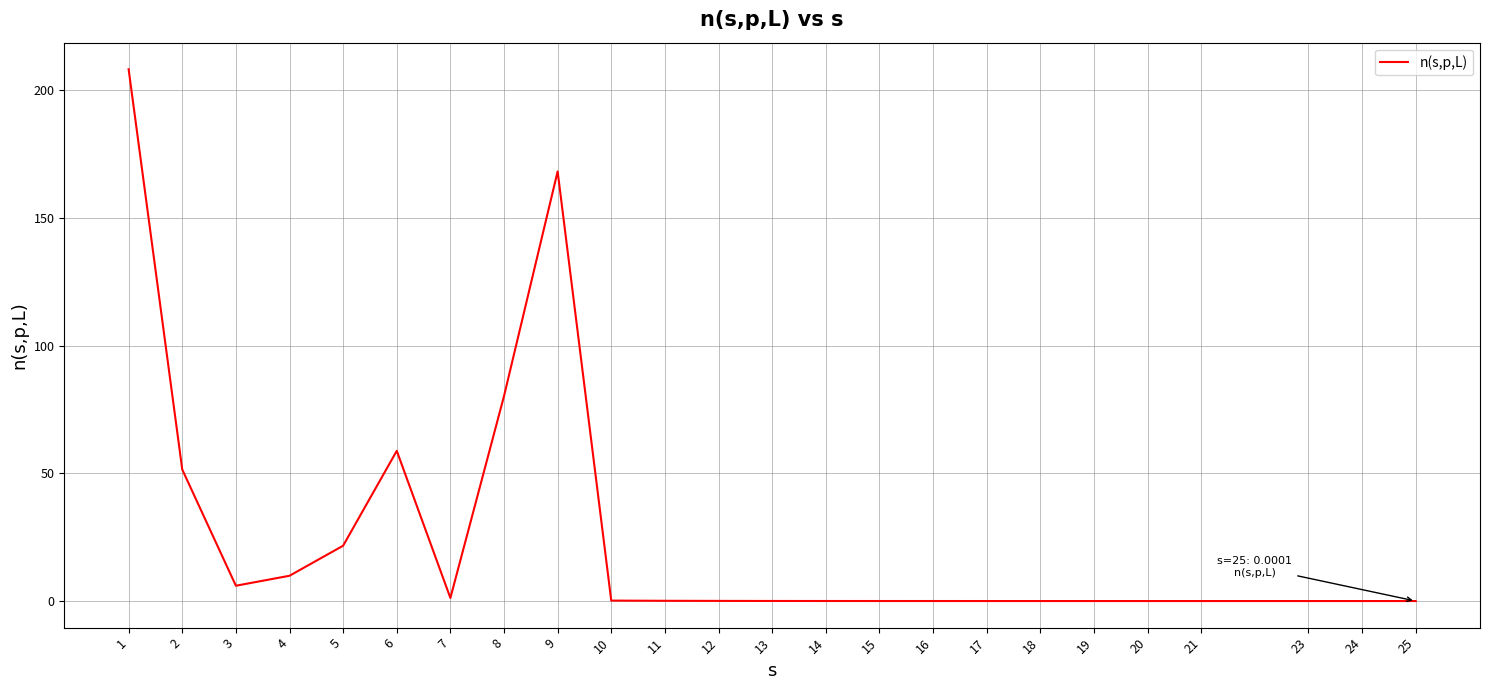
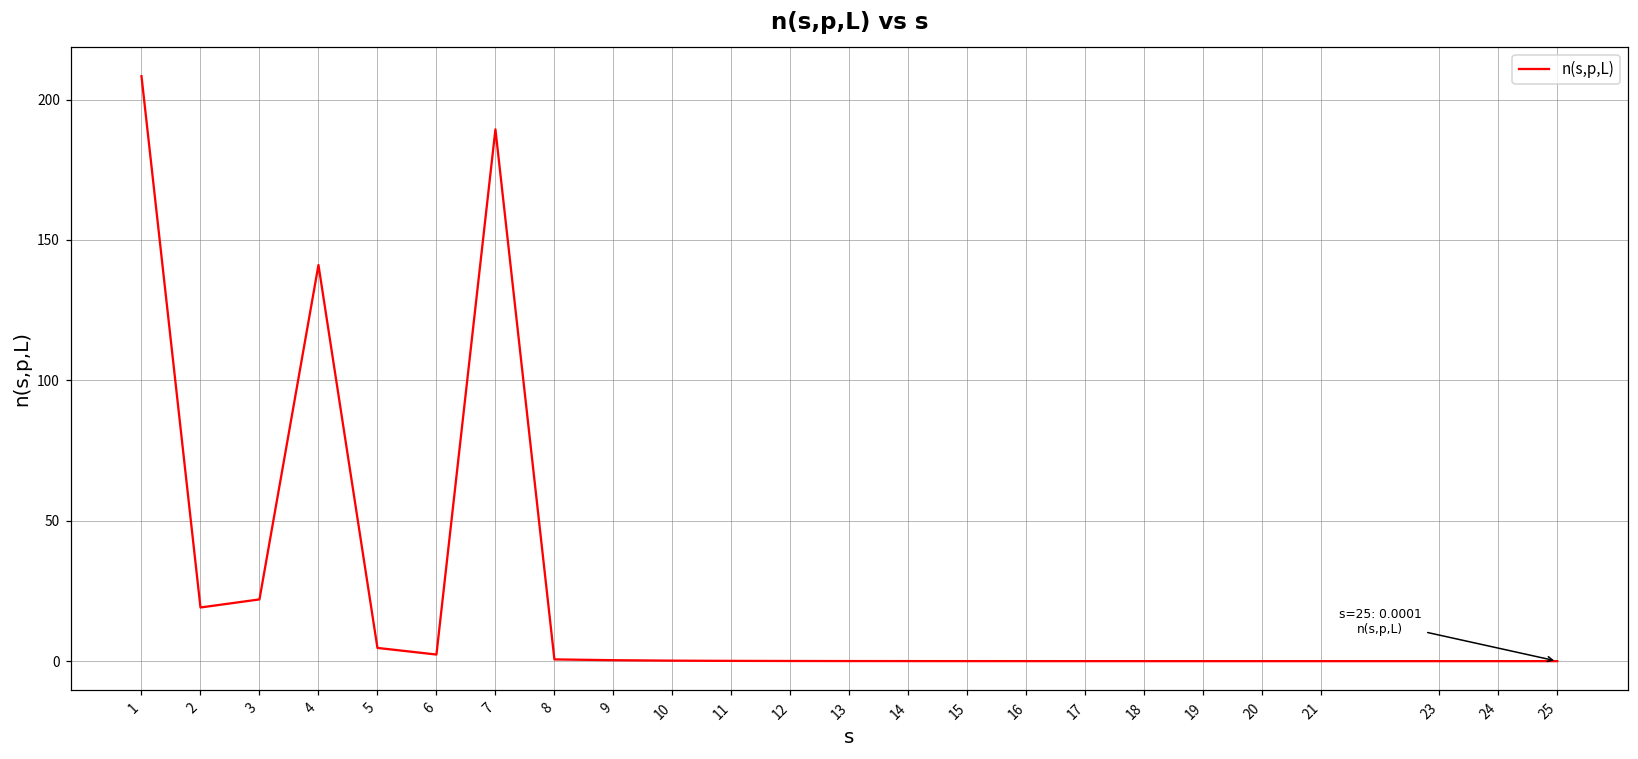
2: 52 -> 19
3: 6 -> 22
4: 10 -> 141
5: 22 -> 5
6: 59 -> 2
7: 1 -> 189
8: 80 -> 1
9: 168 -> 0
